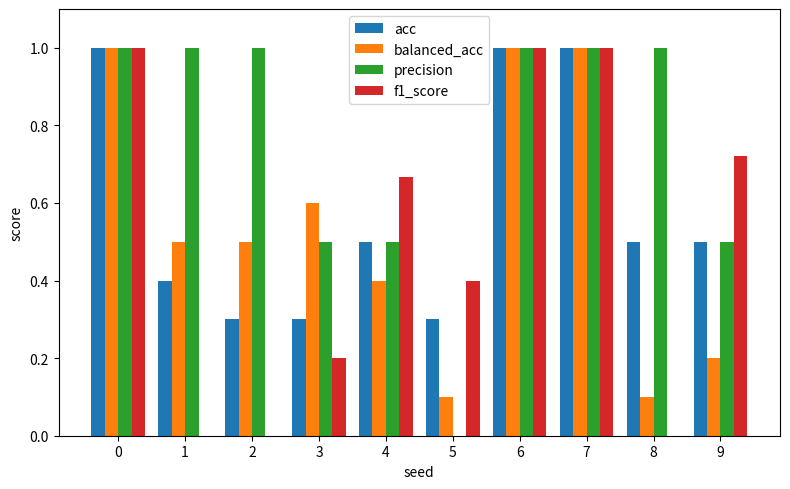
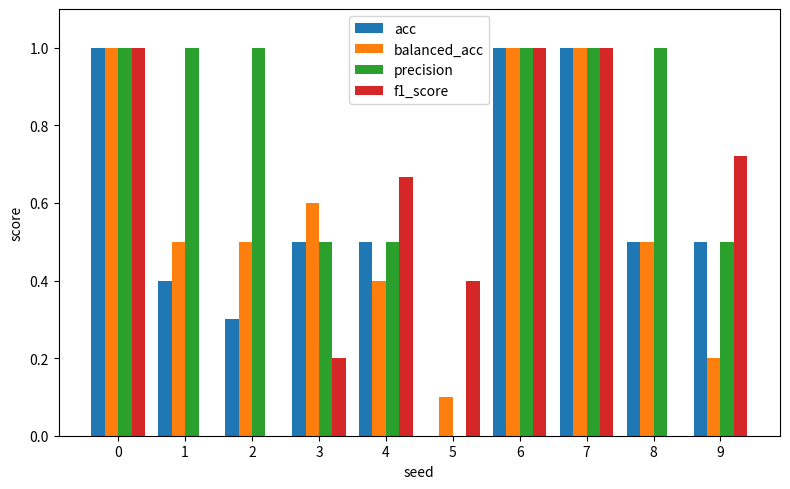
acc, 3: 0.3 -> 0.5
acc, 5: 0.3 -> 0.0
balanced_acc, 8: 0.1 -> 0.5
